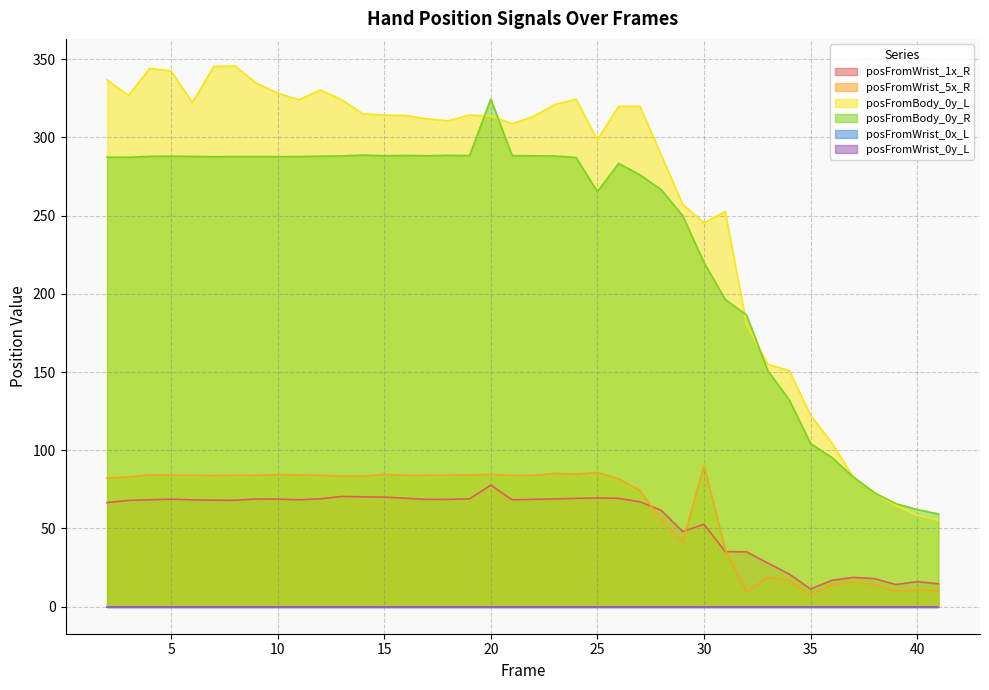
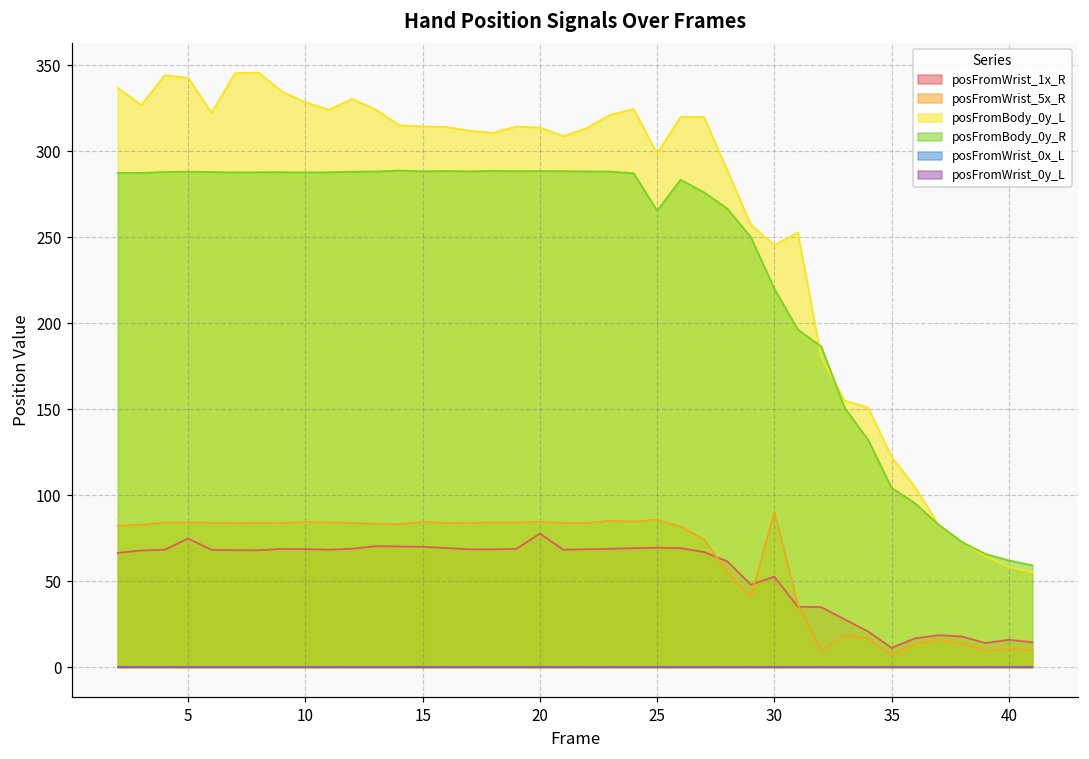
posFromWrist_1x_R, 5: 69 -> 75
posFromBody_0y_R, 20: 325 -> 288
